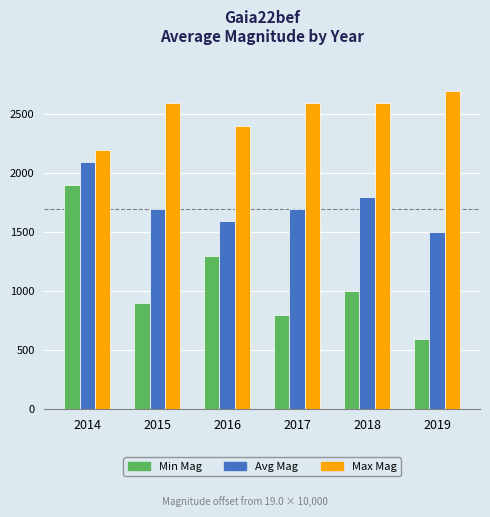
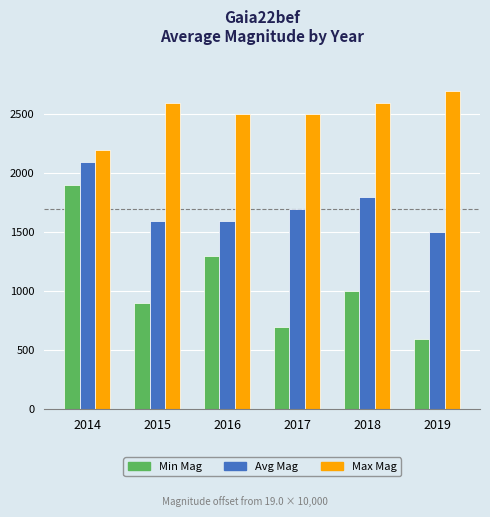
Avg Mag, 2015: 1700 -> 1600
Max Mag, 2016: 2400 -> 2500
Min Mag, 2017: 800 -> 700
Max Mag, 2017: 2600 -> 2500
